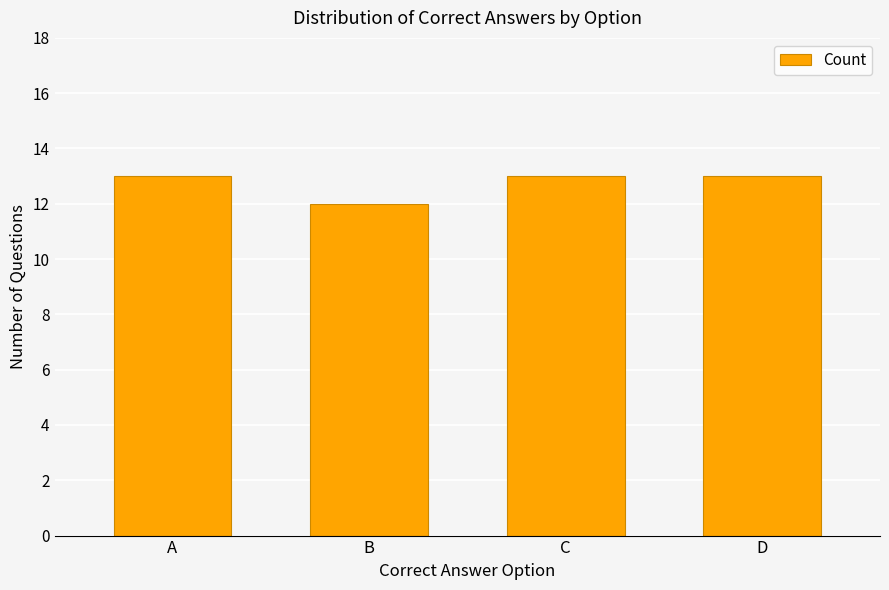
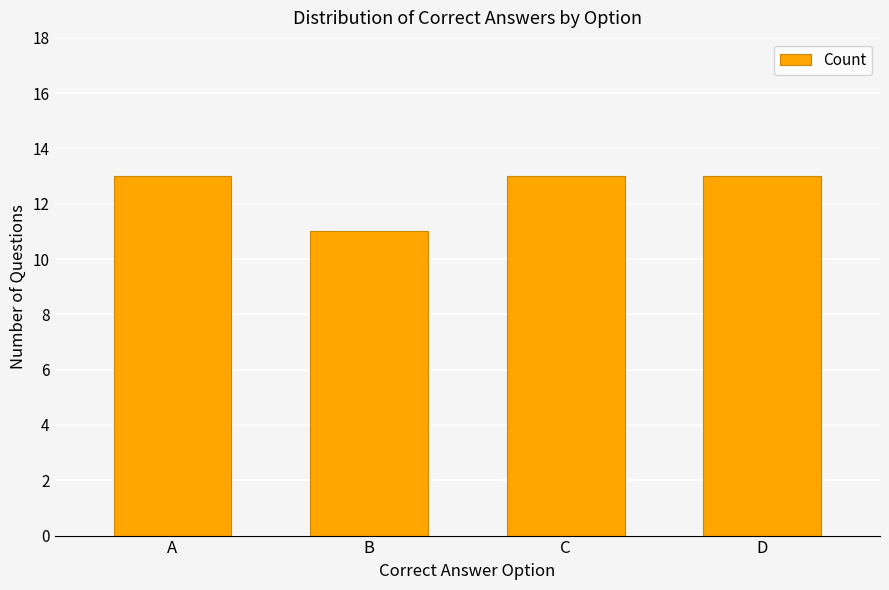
B: 12 -> 11
